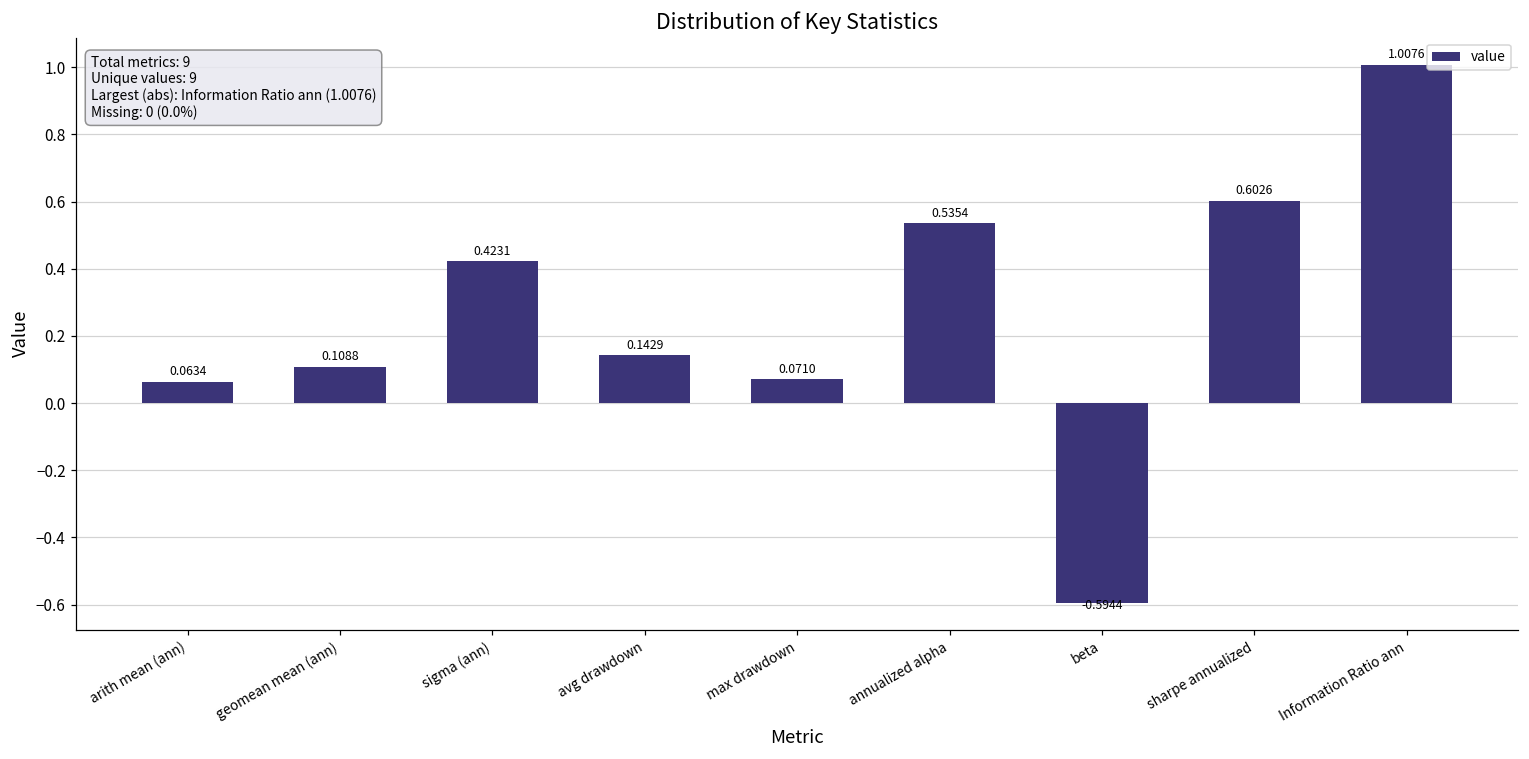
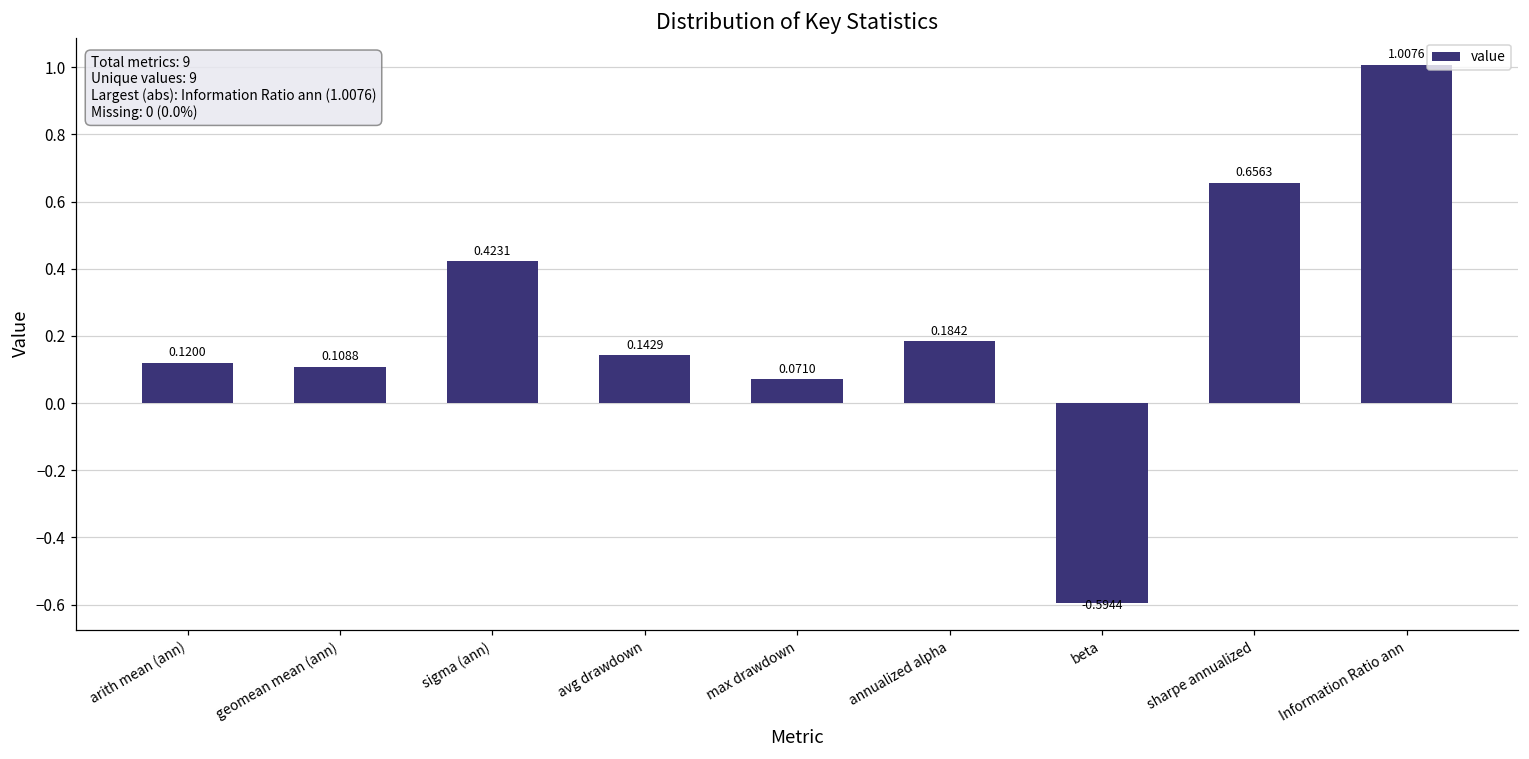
arith mean (ann): 0.0634 -> 0.1200
annualized alpha: 0.5354 -> 0.1842
sharpe annualized: 0.6026 -> 0.6563
